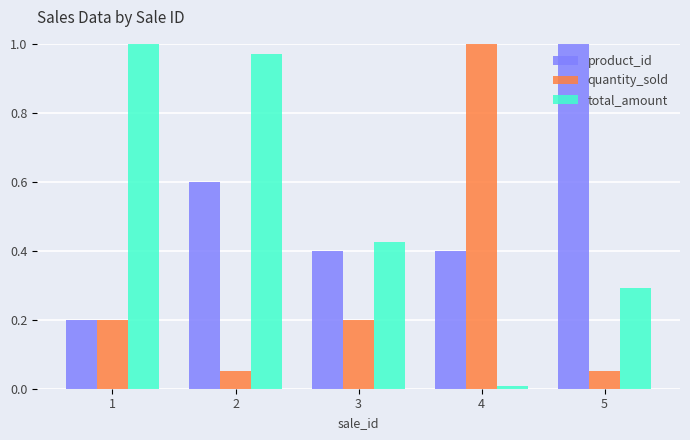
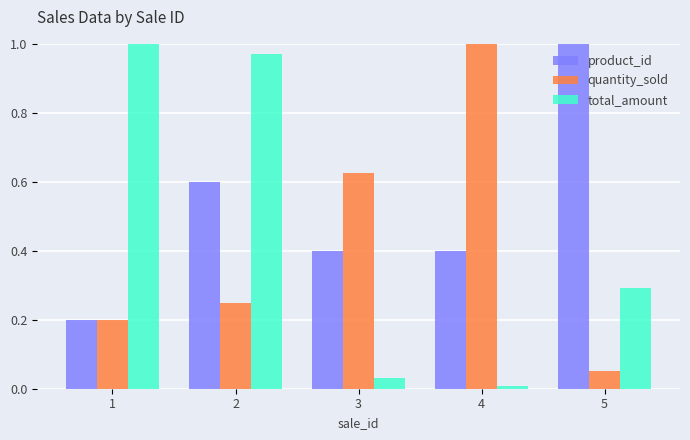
quantity_sold, 2: 0.05 -> 0.25
quantity_sold, 3: 0.20 -> 0.63
total_amount, 3: 0.43 -> 0.03
